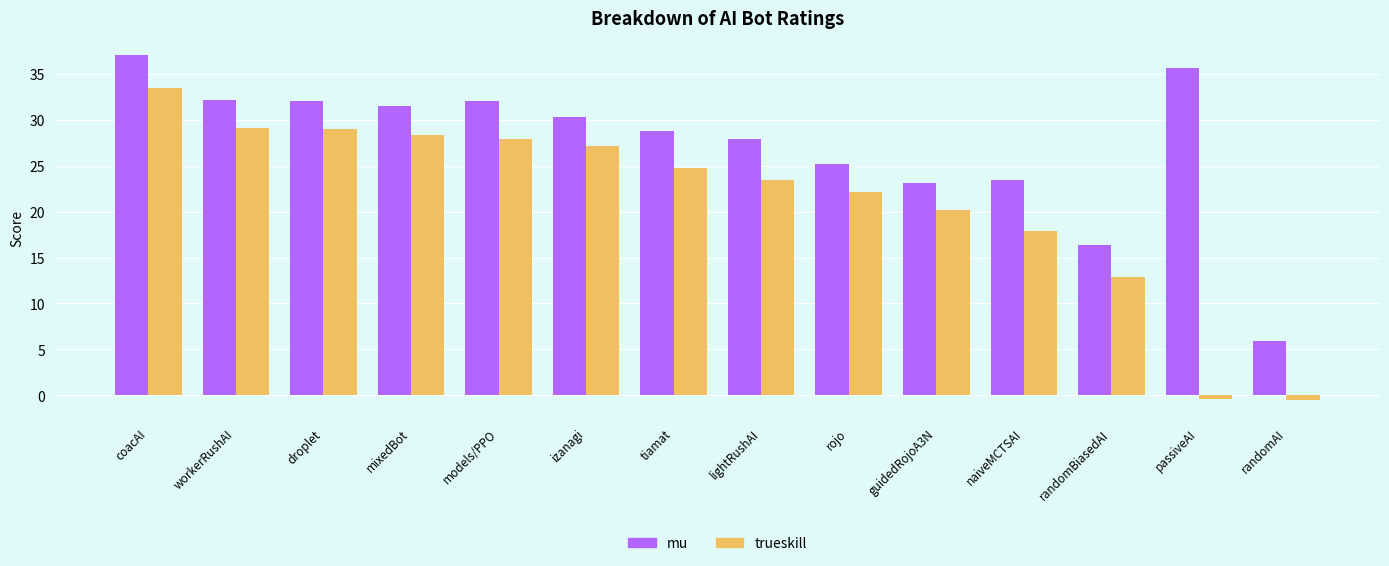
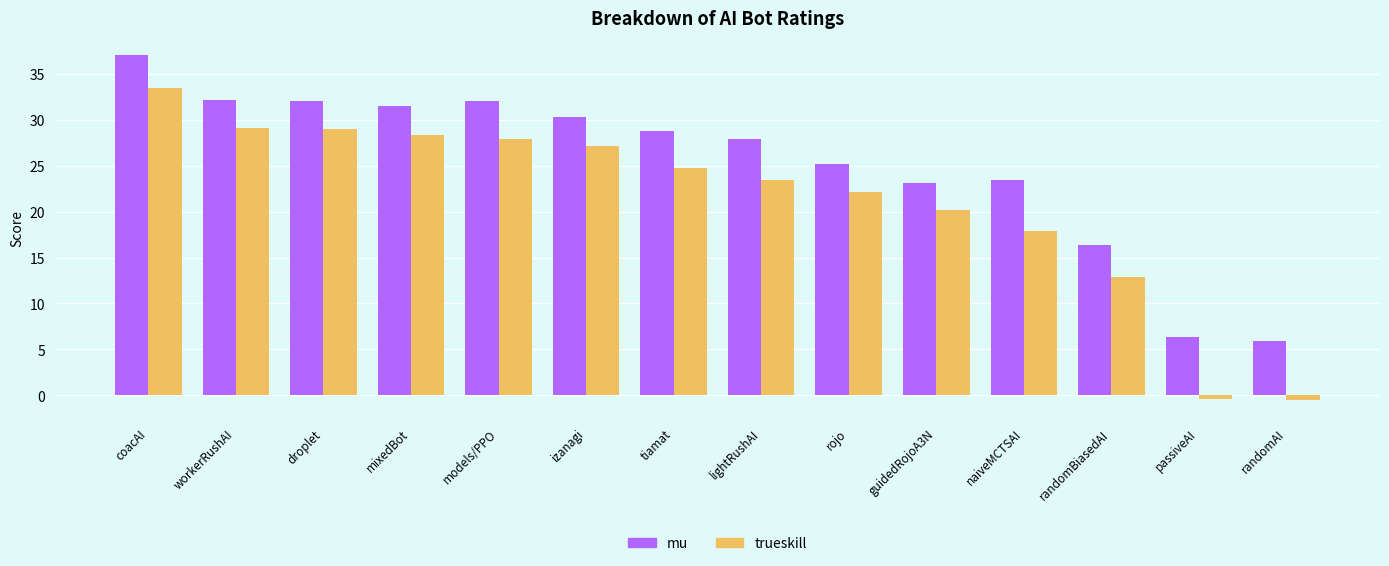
mu, passiveAI: 36 -> 6
